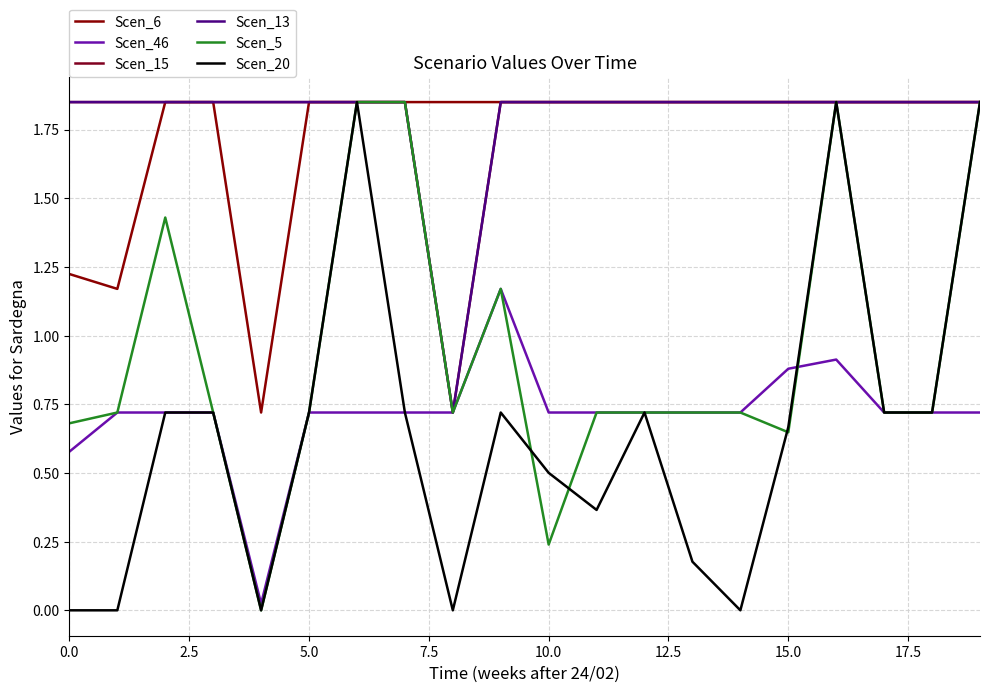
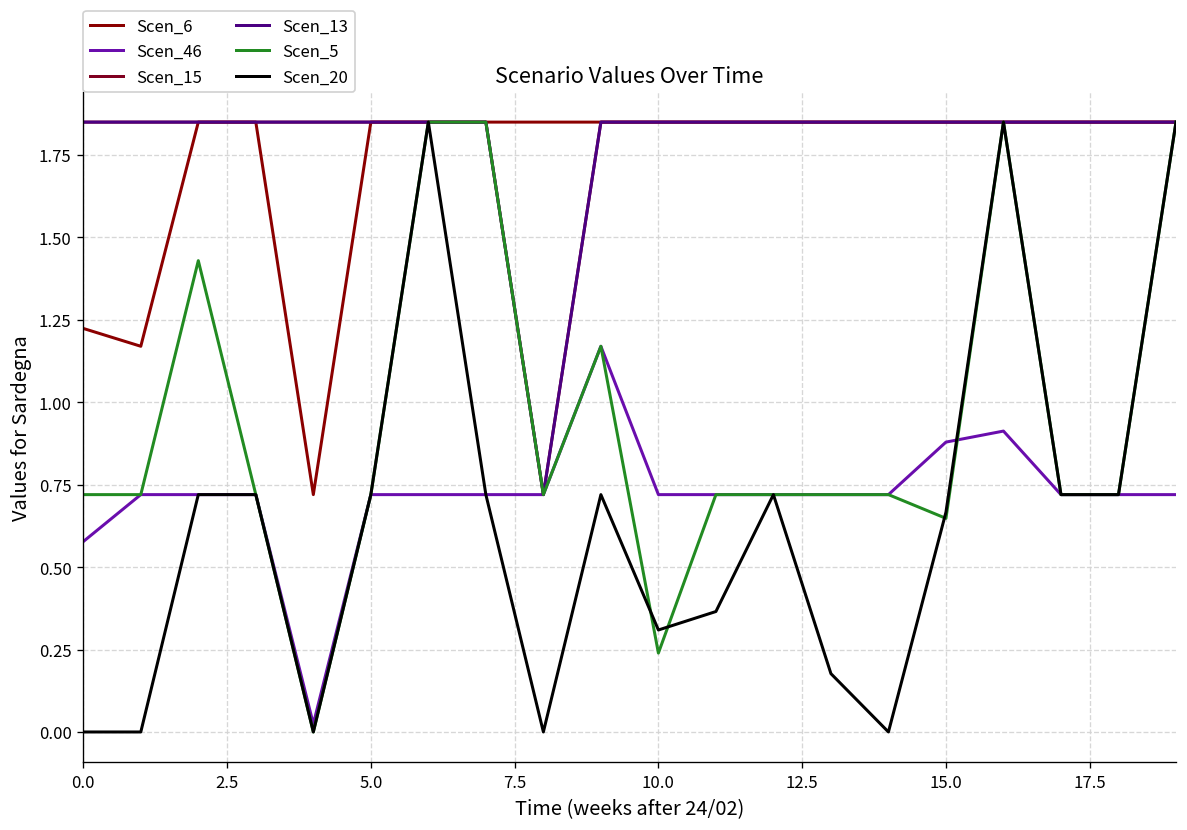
Scen_5, 0.0: 0.68 -> 0.72
Scen_20, 10.0: 0.50 -> 0.31
